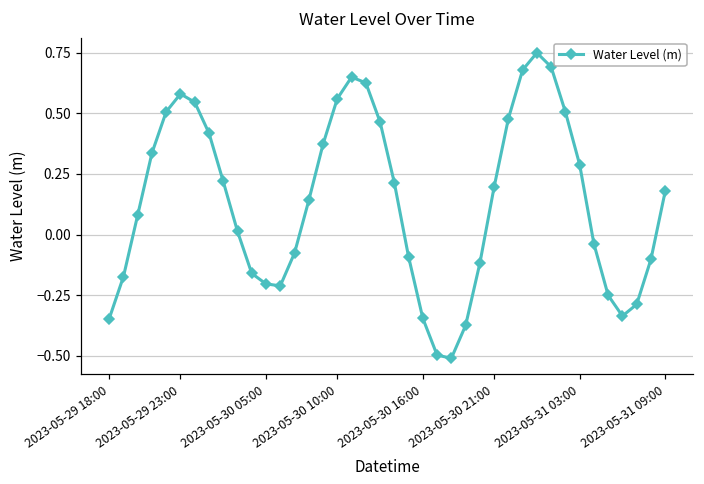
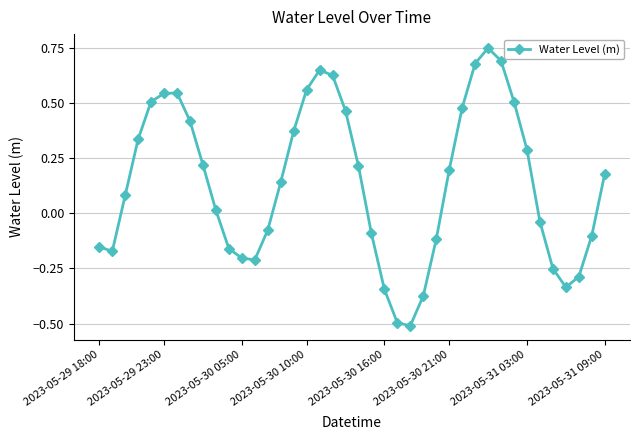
2023-05-29 18:00: -0.35 -> -0.15
2023-05-29 23:00: 0.58 -> 0.54
